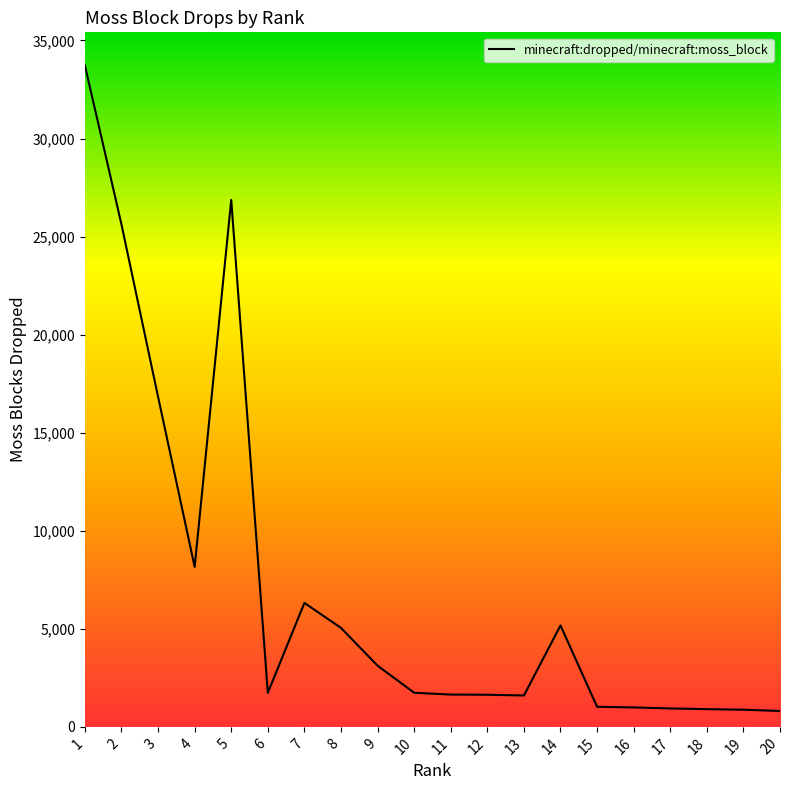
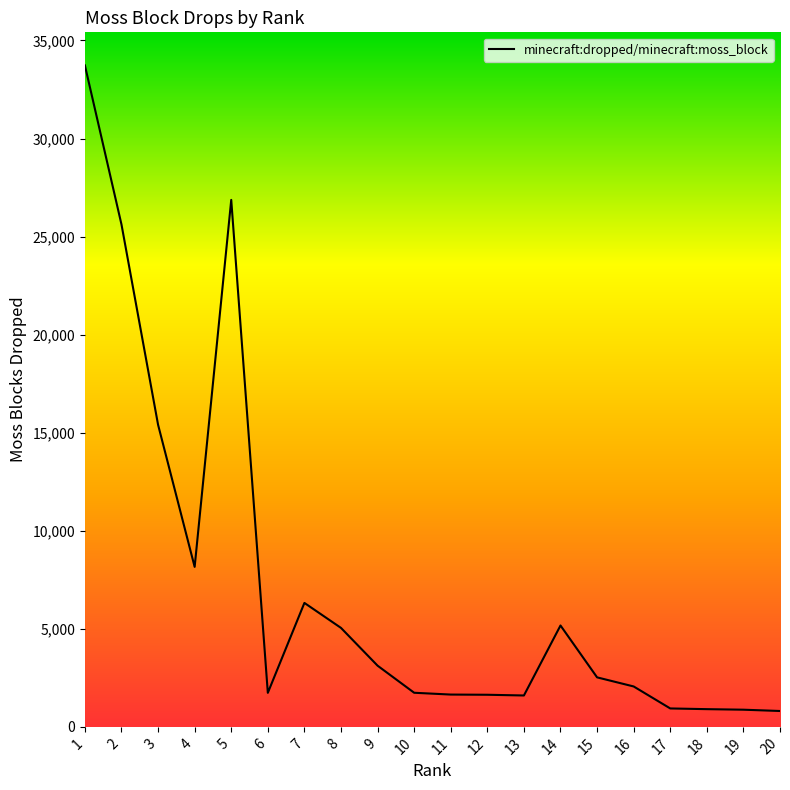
3: 16,800 -> 15,400
15: 1,000 -> 2,500
16: 1,000 -> 2,100
